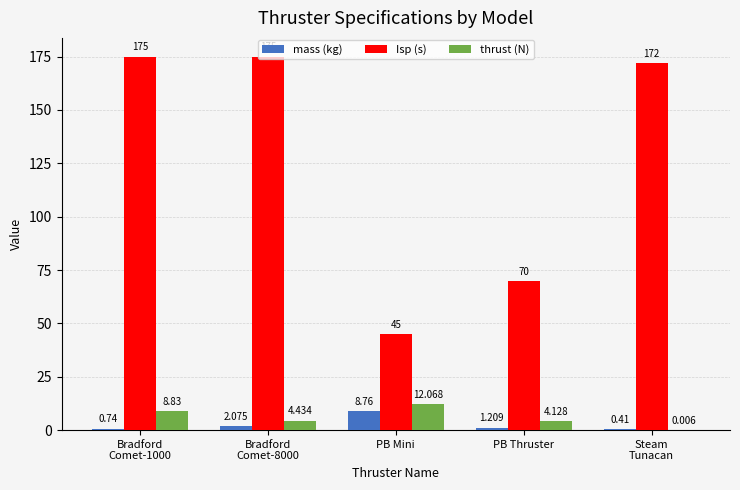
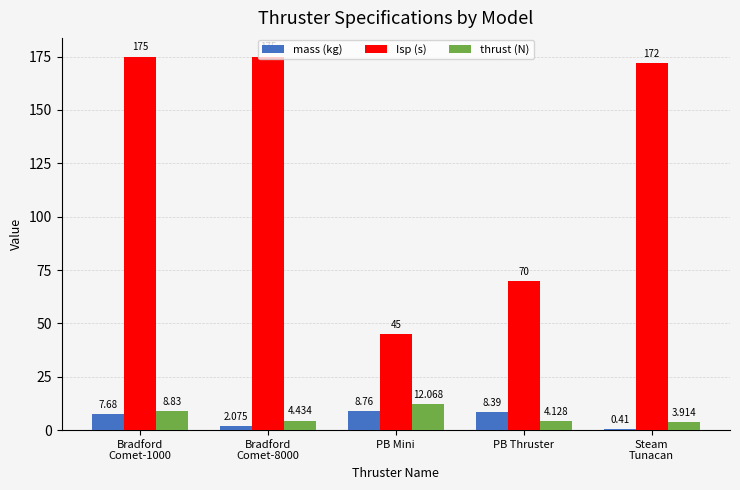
mass (kg), Bradford Comet-1000: 0.74 -> 7.68
mass (kg), PB Thruster: 1.209 -> 8.39
thrust (N), Steam Tunacan: 0.006 -> 3.914
